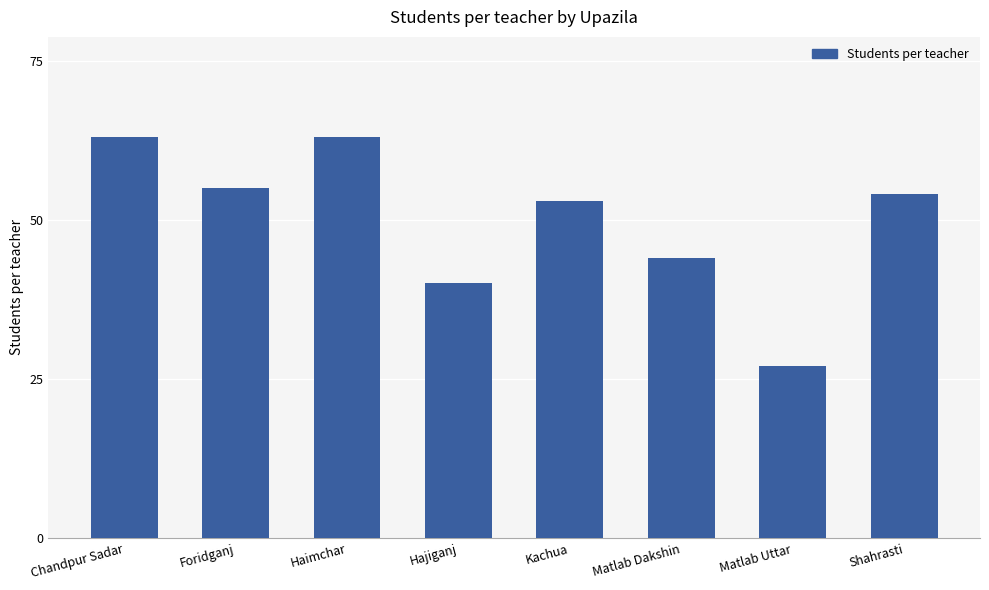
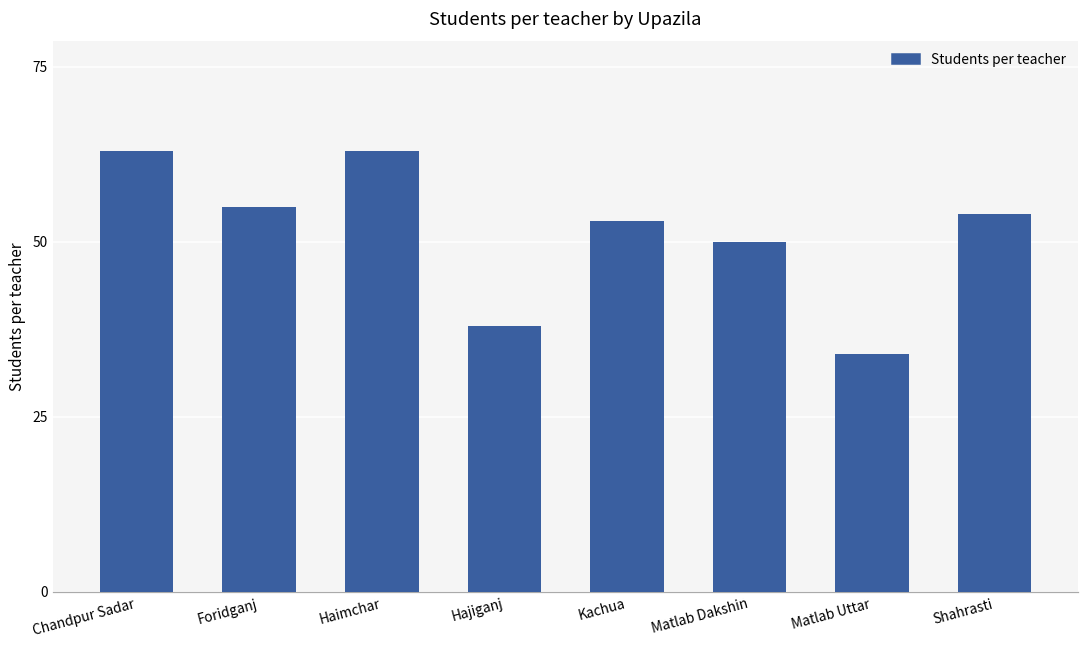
Hajiganj: 40 -> 38
Matlab Dakshin: 44 -> 50
Matlab Uttar: 27 -> 34
